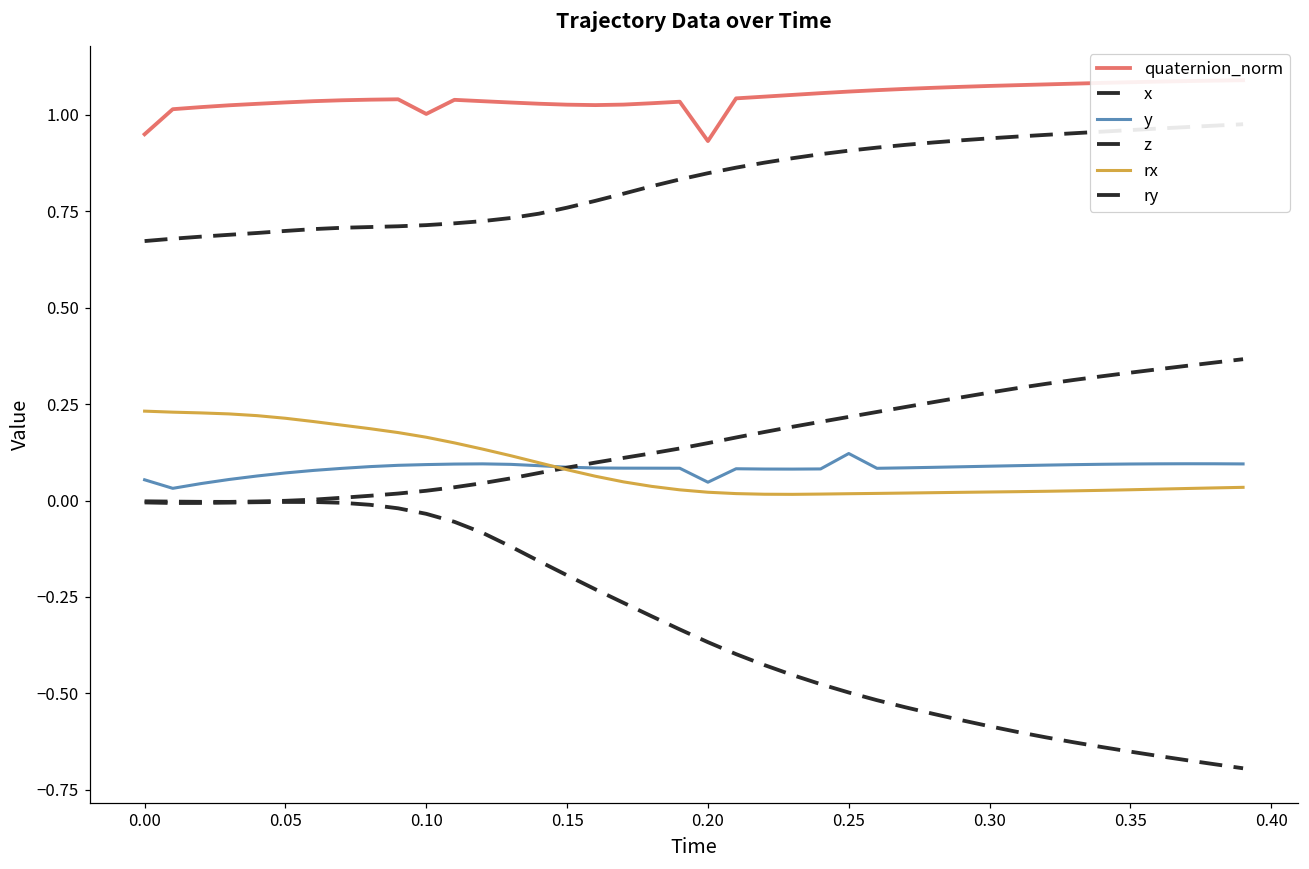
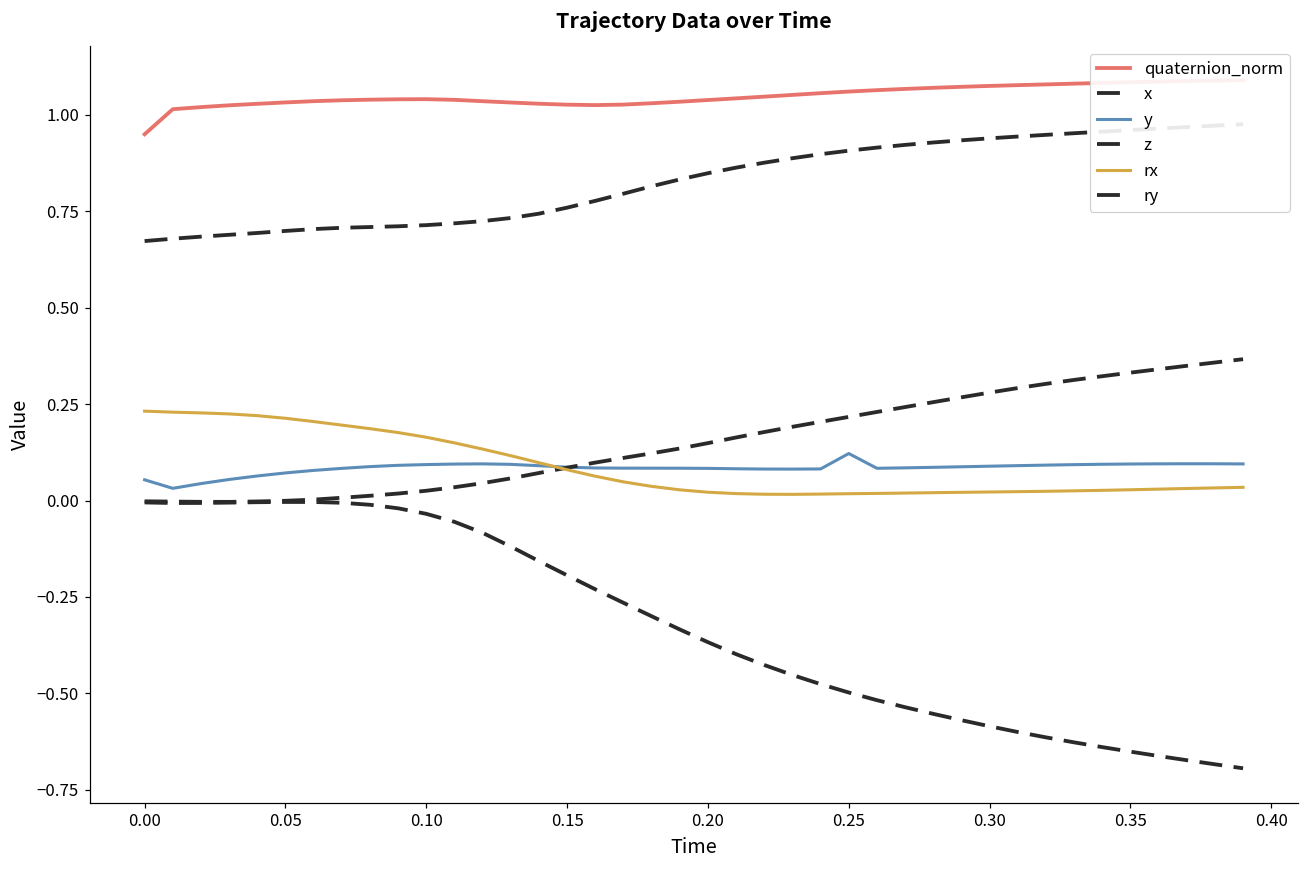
quaternion_norm, 0.10: 1.00 -> 1.04
quaternion_norm, 0.20: 0.93 -> 1.04
y, 0.20: 0.05 -> 0.08
